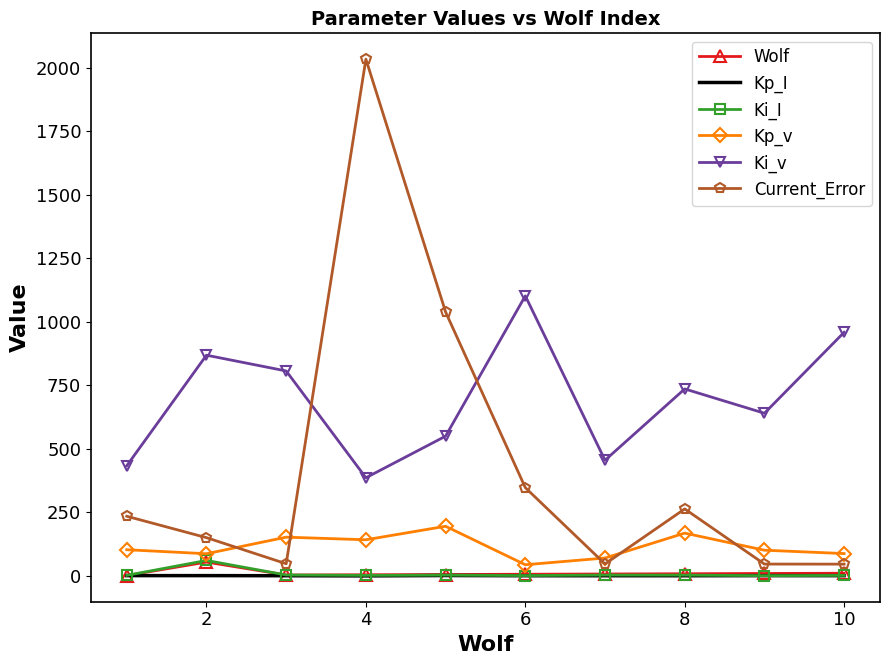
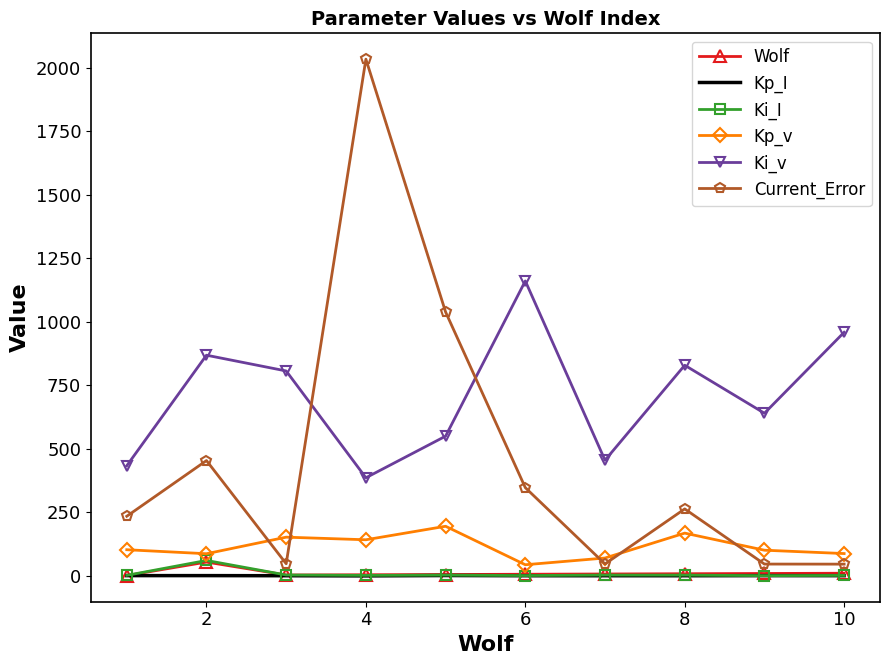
Current_Error, 2: 150 -> 450
Ki_v, 6: 1100 -> 1160
Ki_v, 8: 740 -> 830
